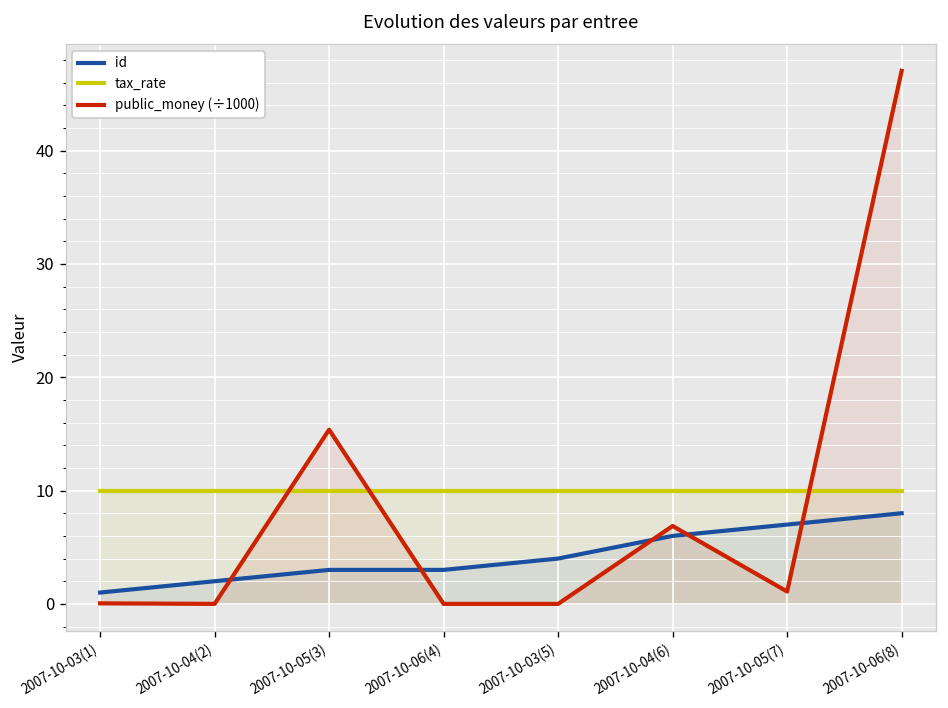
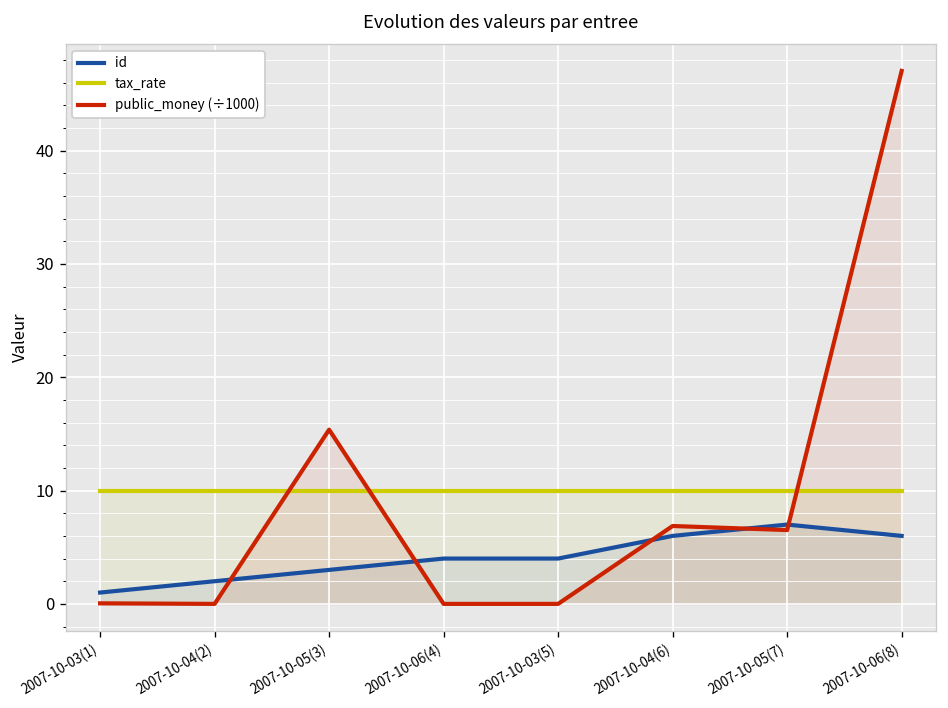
id, 2007-10-06(4): 3 -> 4
public_money (÷1000), 2007-10-05(7): 1 -> 7
id, 2007-10-06(8): 8 -> 6
